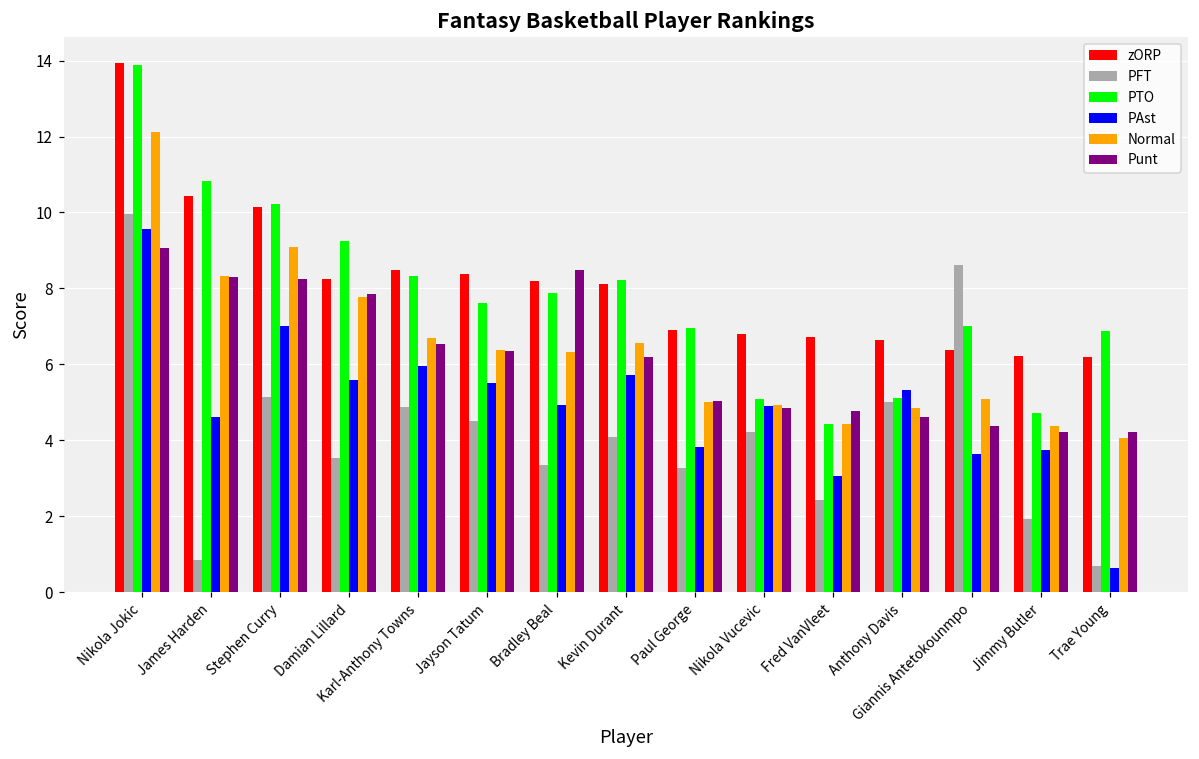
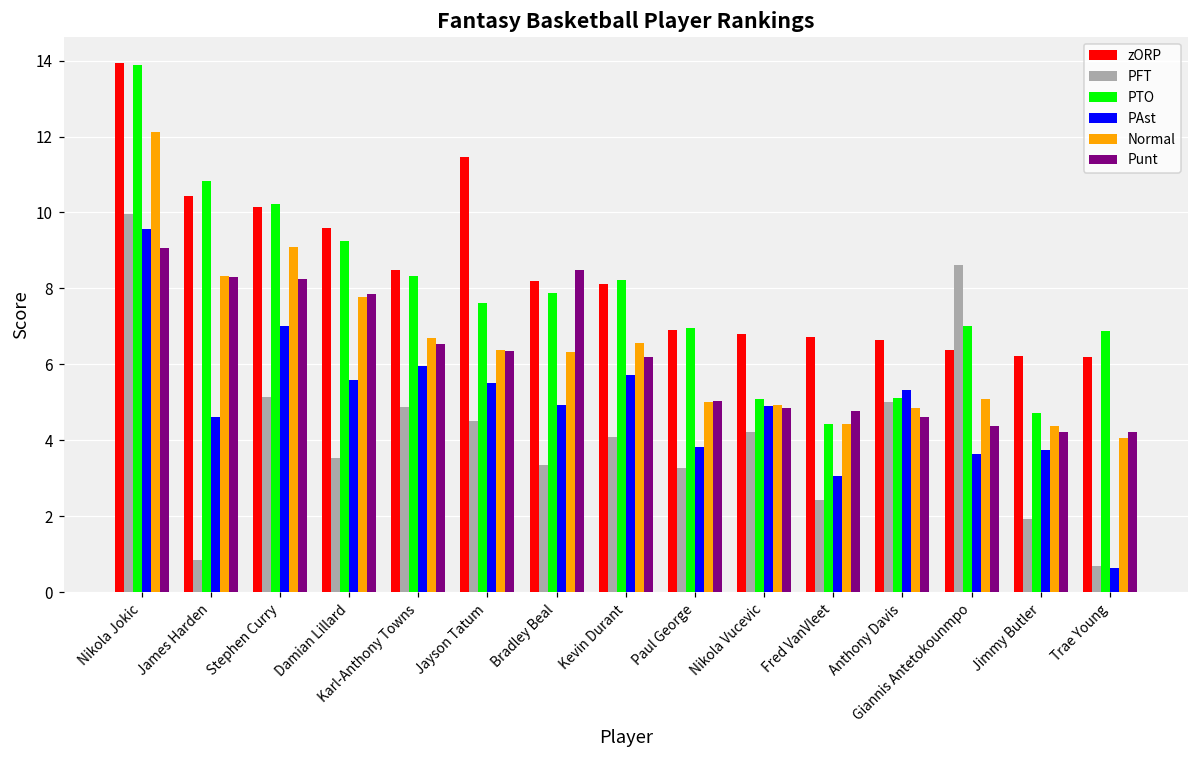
zORP, Damian Lillard: 8.2 -> 9.6
zORP, Jayson Tatum: 8.4 -> 11.5
